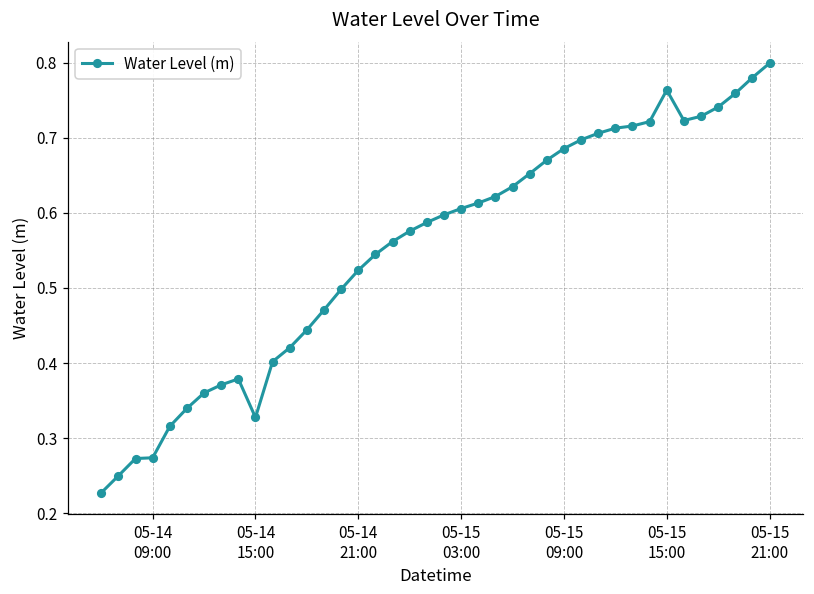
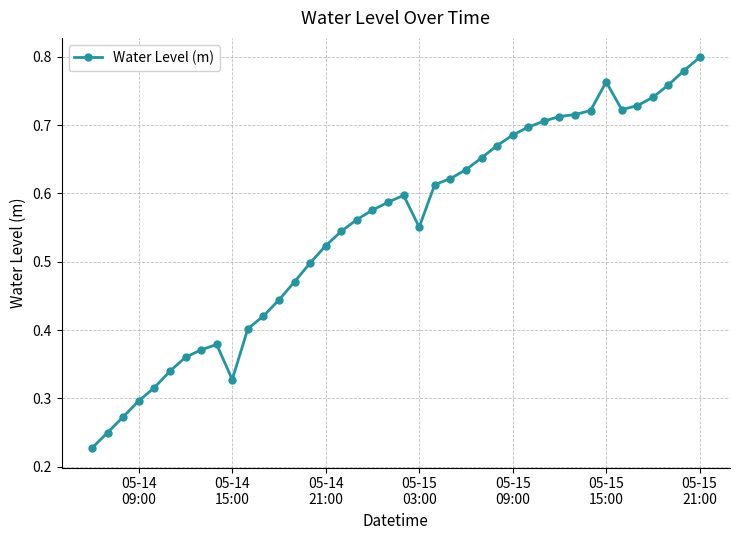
05-14 09:00: 0.27 -> 0.30
05-15 03:00: 0.61 -> 0.55
